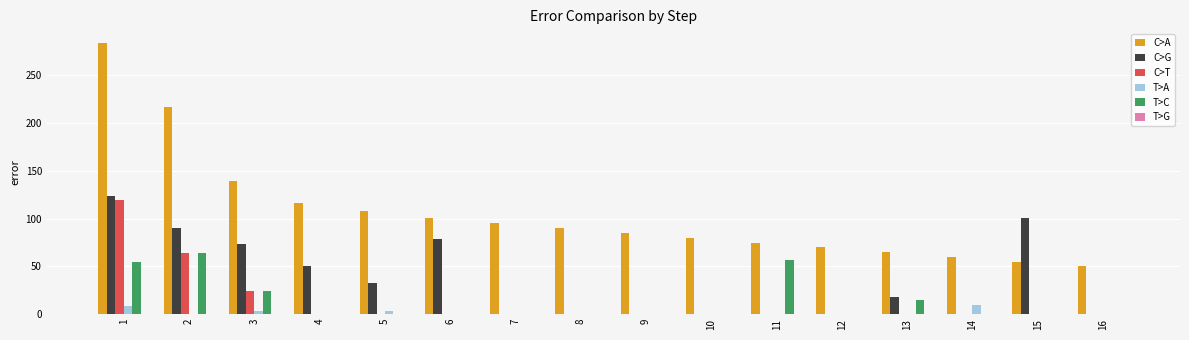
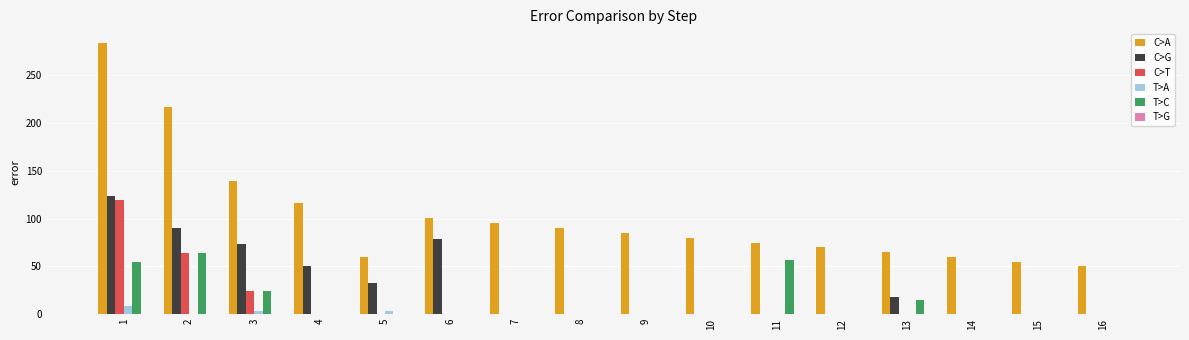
C>A, 5: 110 -> 60
T>A, 14: 10 -> 0
C>G, 15: 100 -> 0
